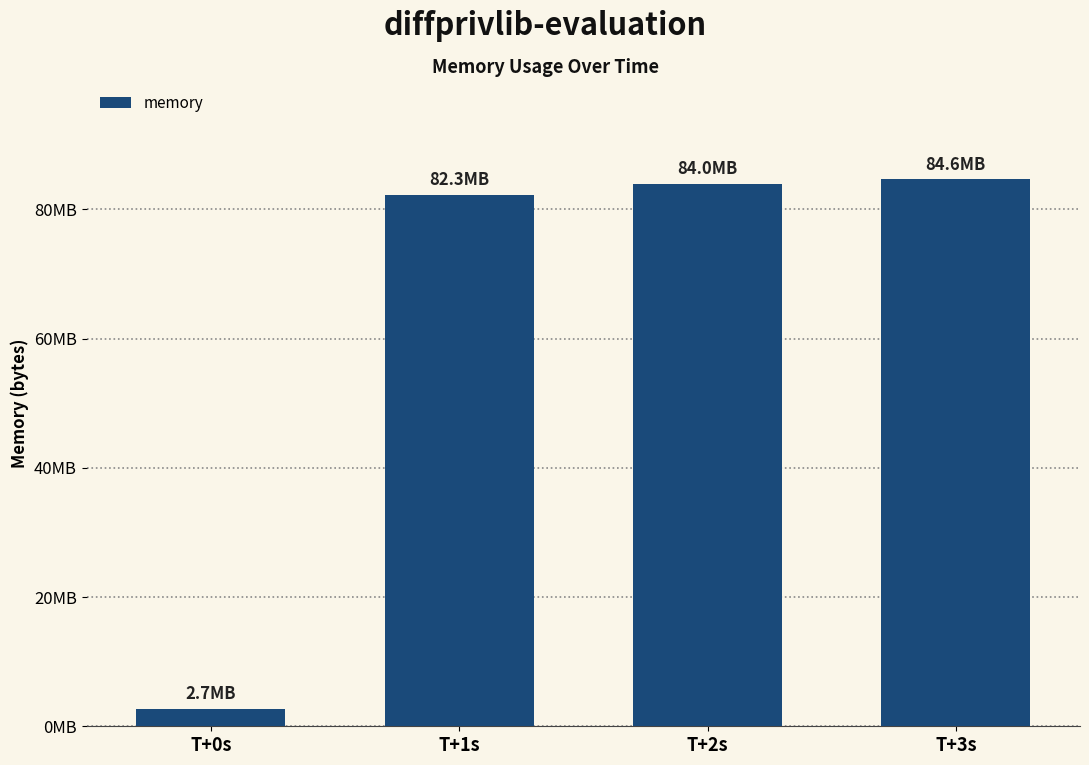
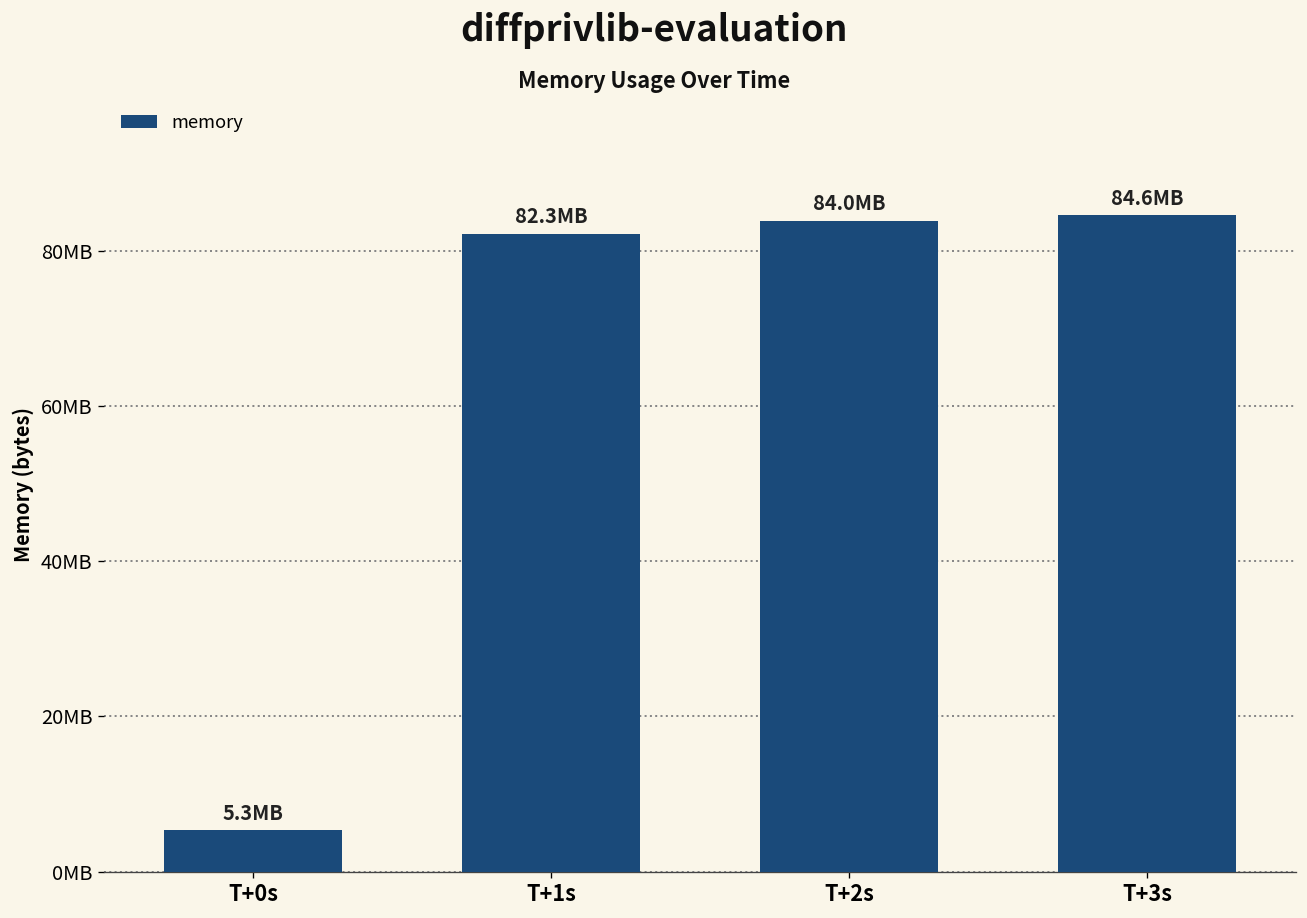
T+0s: 2.7 -> 5.3
